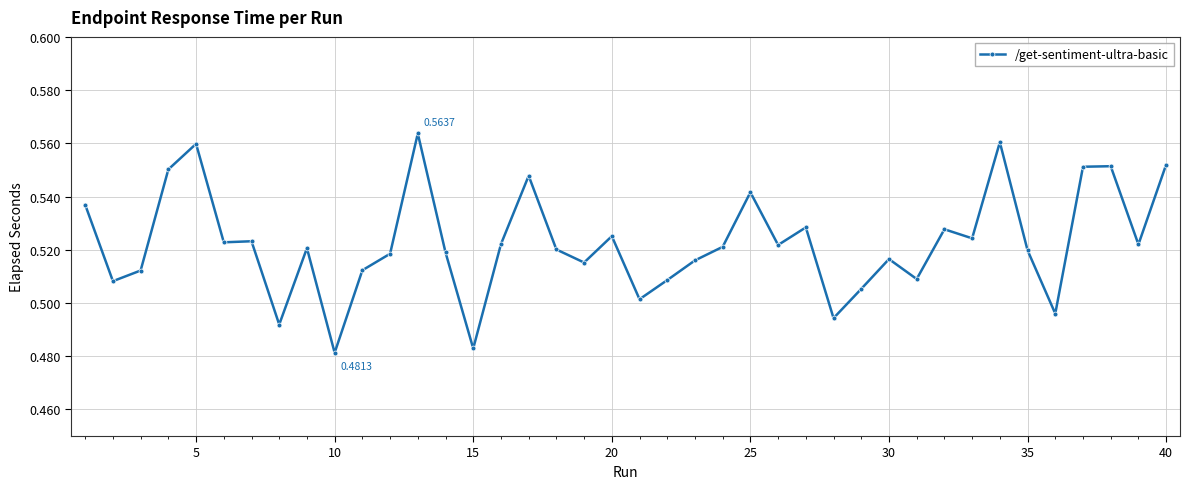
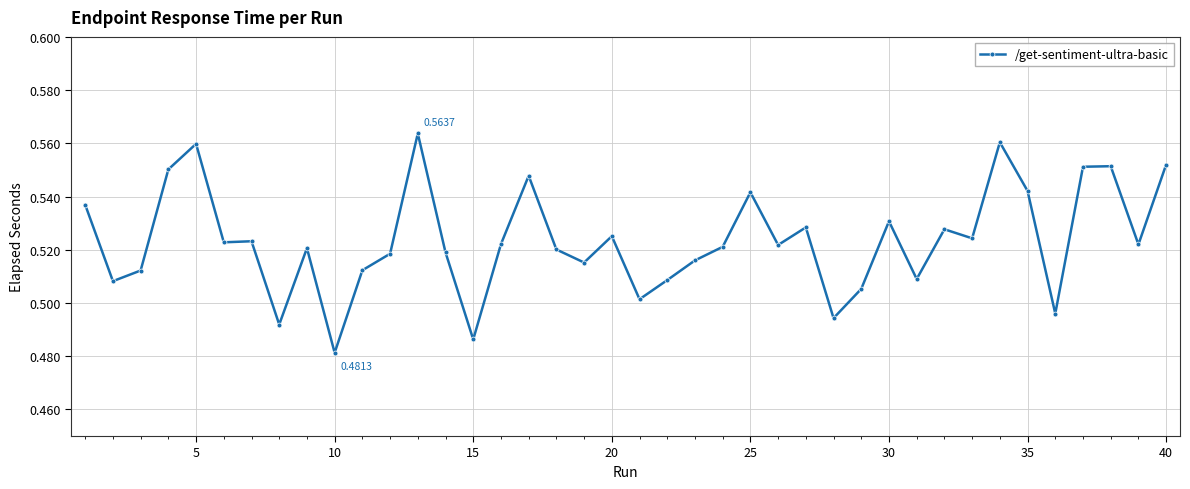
15: 0.483 -> 0.486
30: 0.517 -> 0.531
35: 0.520 -> 0.542
